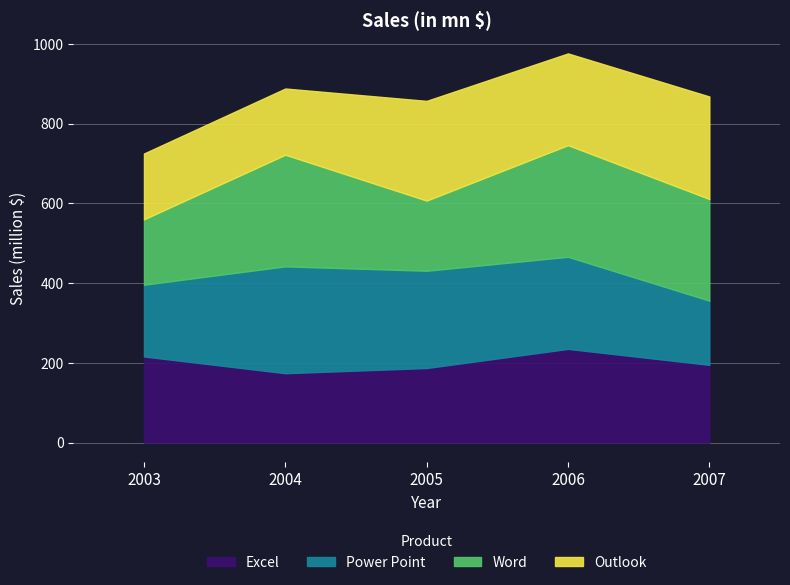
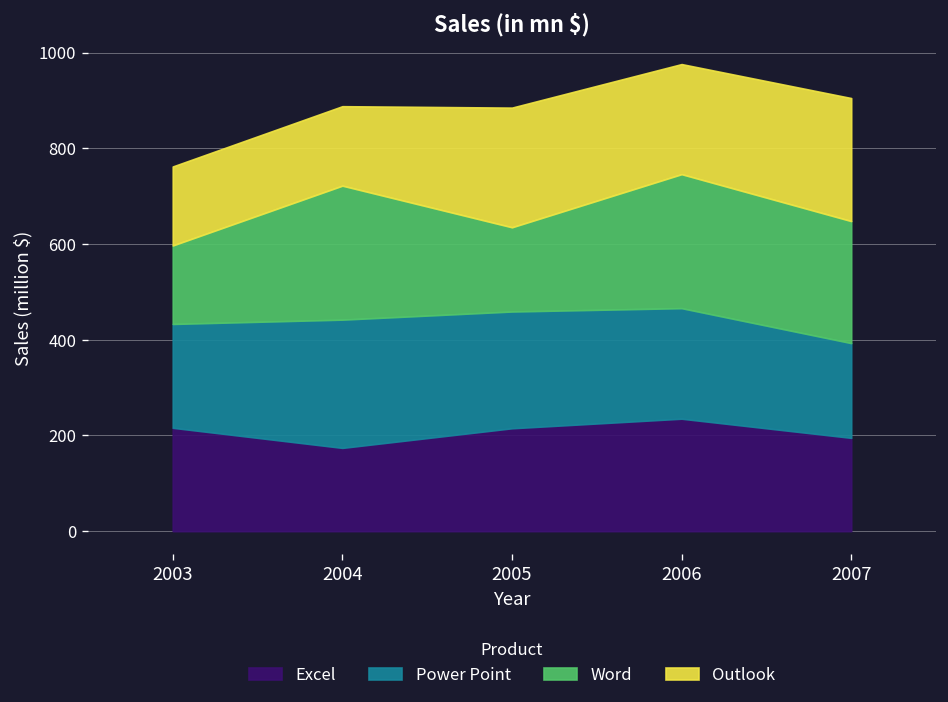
Power Point, 2003: 180 -> 220
Excel, 2005: 190 -> 220
Power Point, 2007: 160 -> 200
